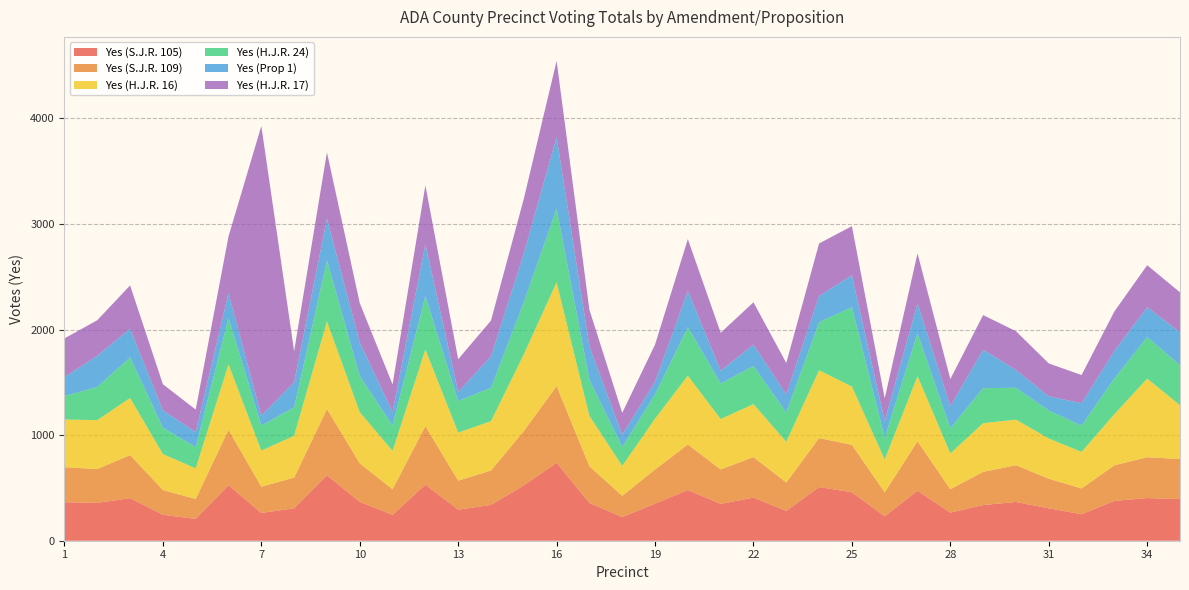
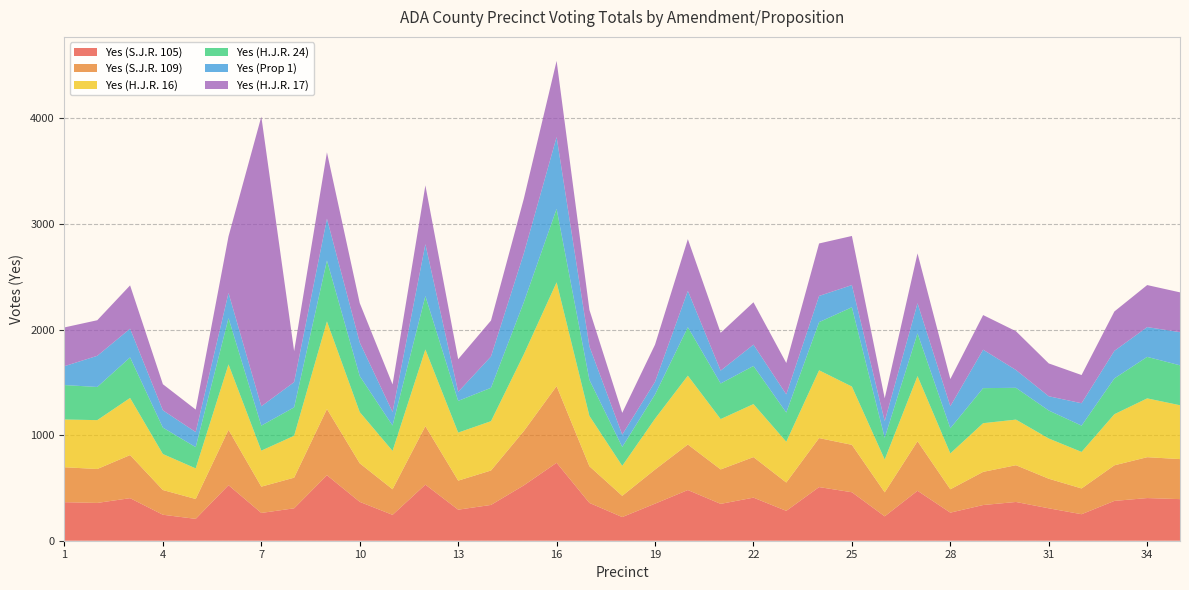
Yes (H.J.R. 24), 1: 220 -> 330
Yes (Prop 1), 7: 90 -> 180
Yes (Prop 1), 25: 300 -> 210
Yes (H.J.R. 16), 34: 750 -> 560
